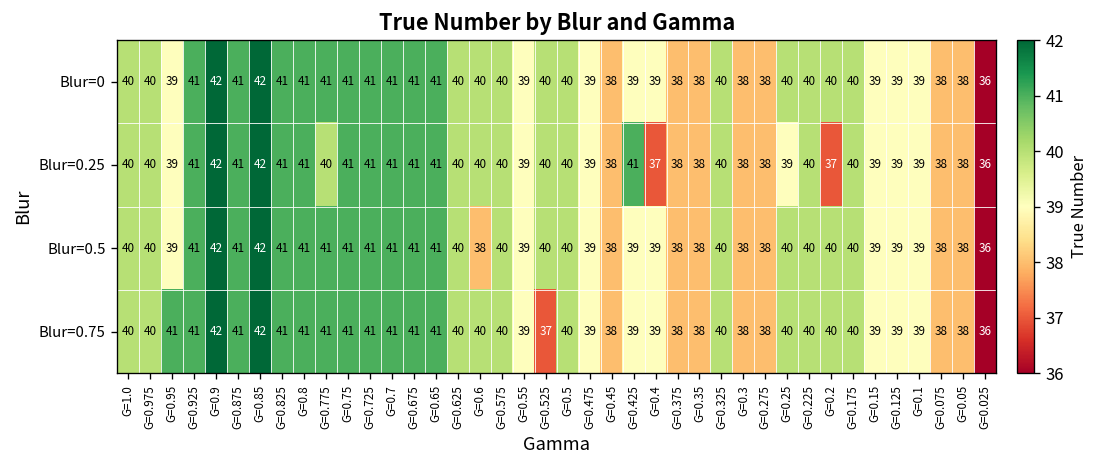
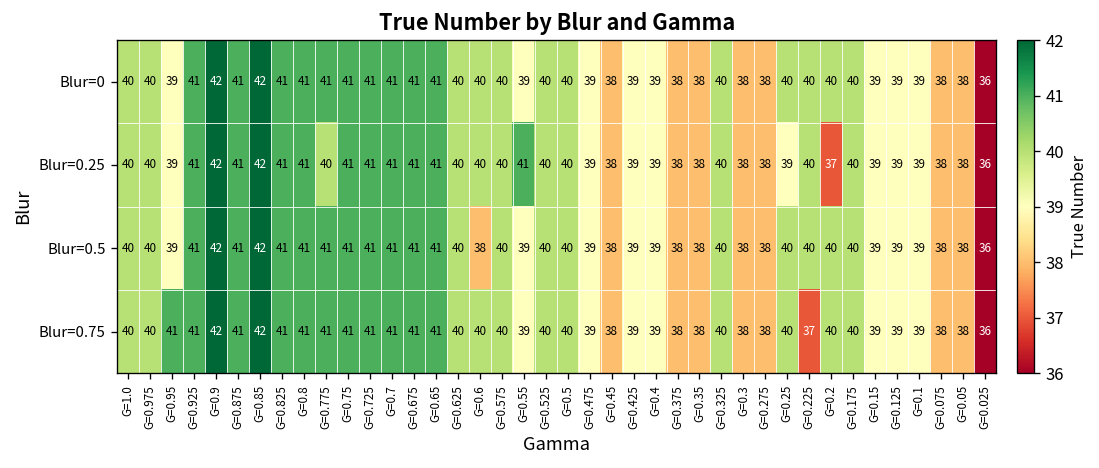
Blur=0.25, G=0.55: 39 -> 41
Blur=0.25, G=0.425: 41 -> 39
Blur=0.25, G=0.4: 37 -> 39
Blur=0.75, G=0.525: 37 -> 40
Blur=0.75, G=0.225: 40 -> 37
